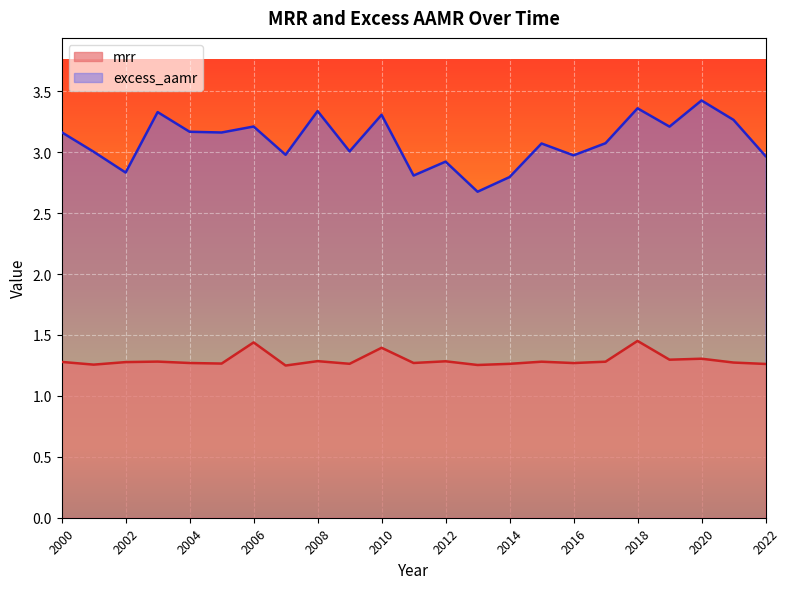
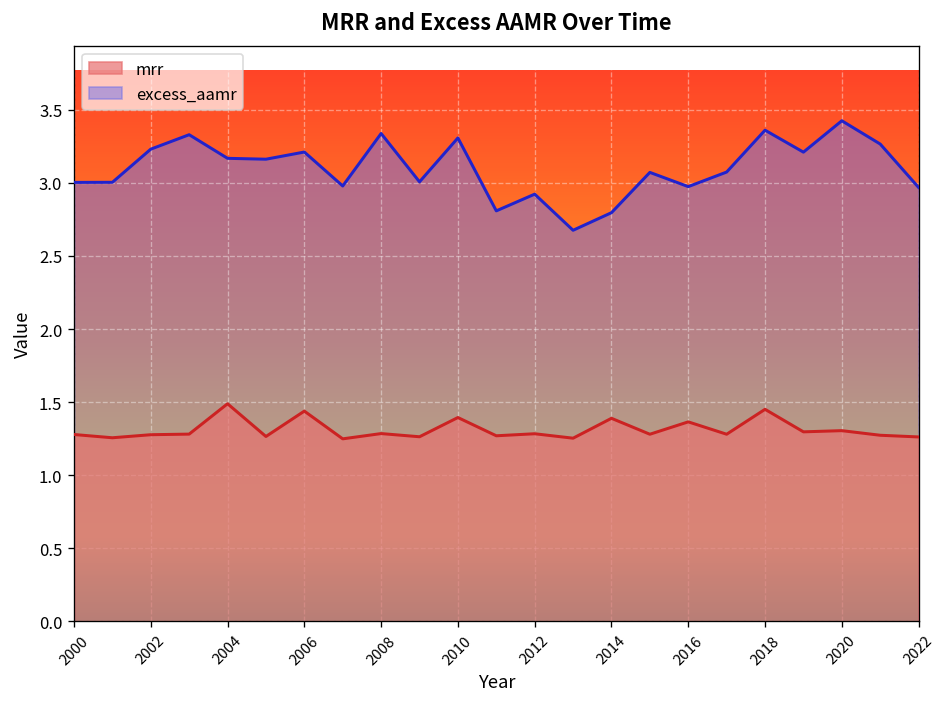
excess_aamr, 2000: 3.16 -> 3.00
excess_aamr, 2002: 2.83 -> 3.23
mrr, 2004: 1.27 -> 1.49
mrr, 2014: 1.26 -> 1.39
mrr, 2016: 1.27 -> 1.37
